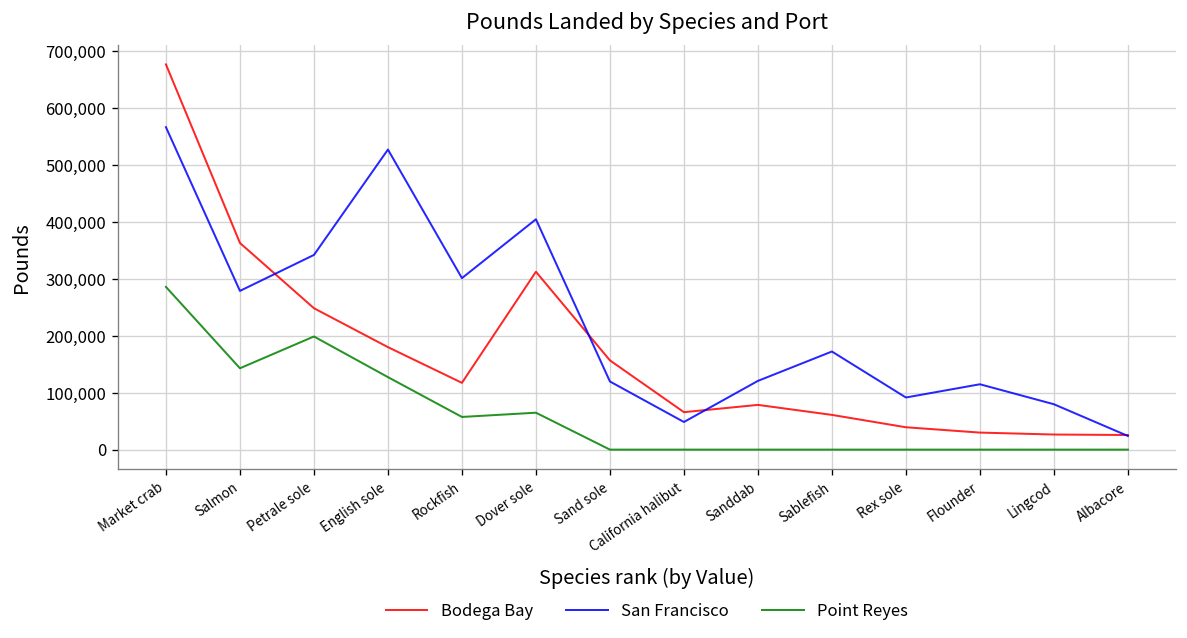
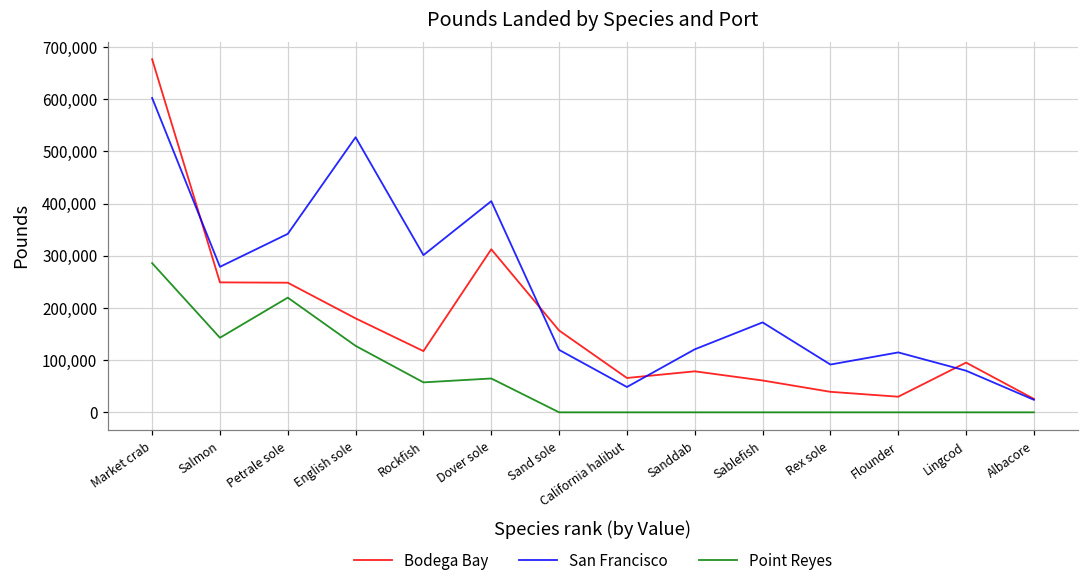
San Francisco, Market crab: 570,000 -> 600,000
Bodega Bay, Salmon: 360,000 -> 250,000
Point Reyes, Petrale sole: 200,000 -> 220,000
Bodega Bay, Lingcod: 30,000 -> 100,000
